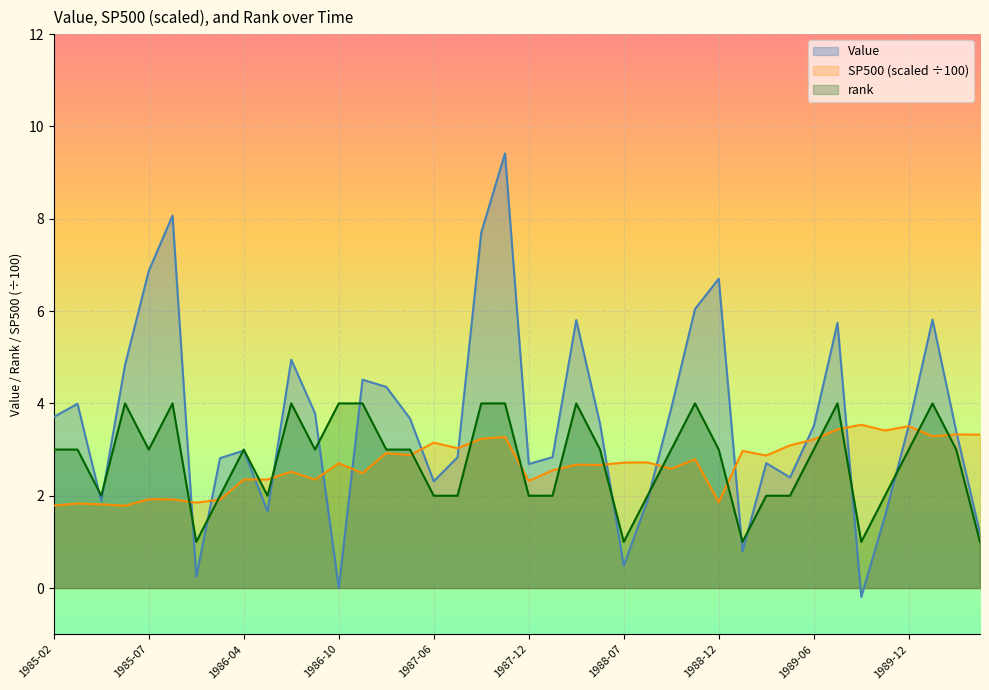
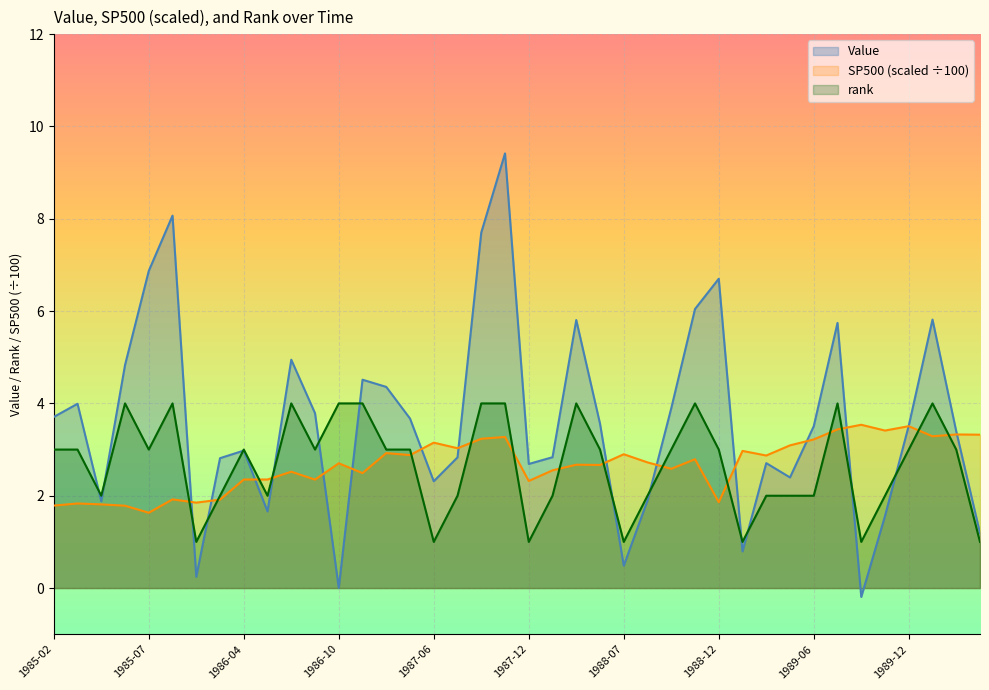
SP500 (scaled ÷100), 1985-07: 1.9 -> 1.6
rank, 1987-06: 2 -> 1
rank, 1987-12: 2 -> 1
SP500 (scaled ÷100), 1988-07: 2.7 -> 2.9
rank, 1989-06: 3 -> 2
